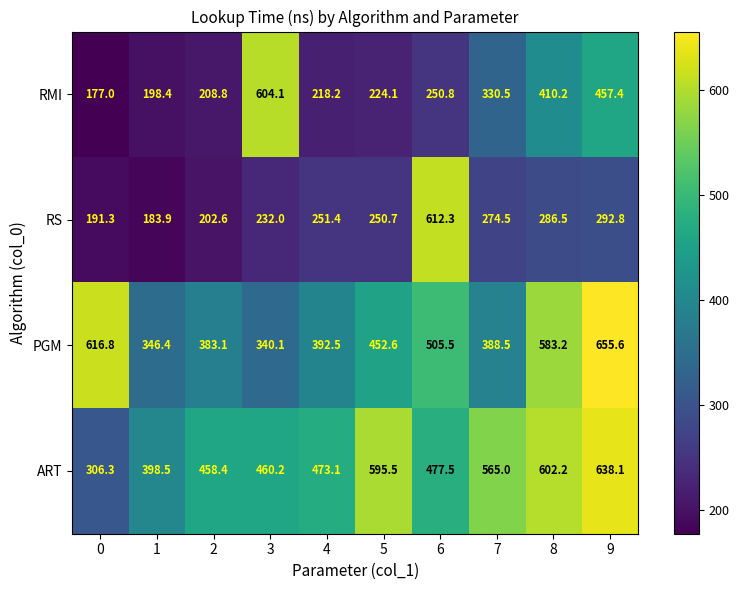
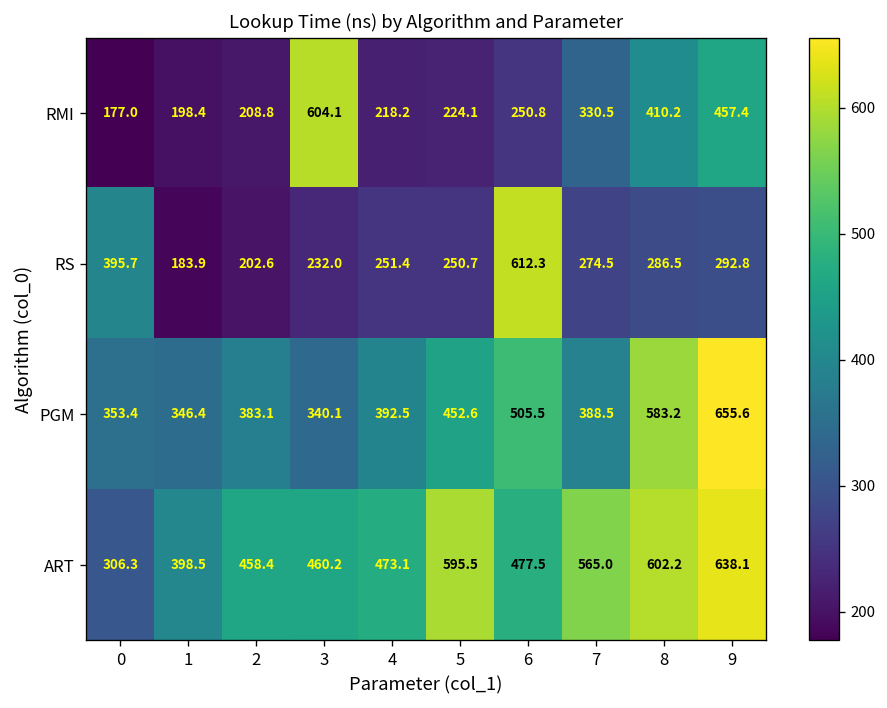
RS, 0: 191.3 -> 395.7
PGM, 0: 616.8 -> 353.4
